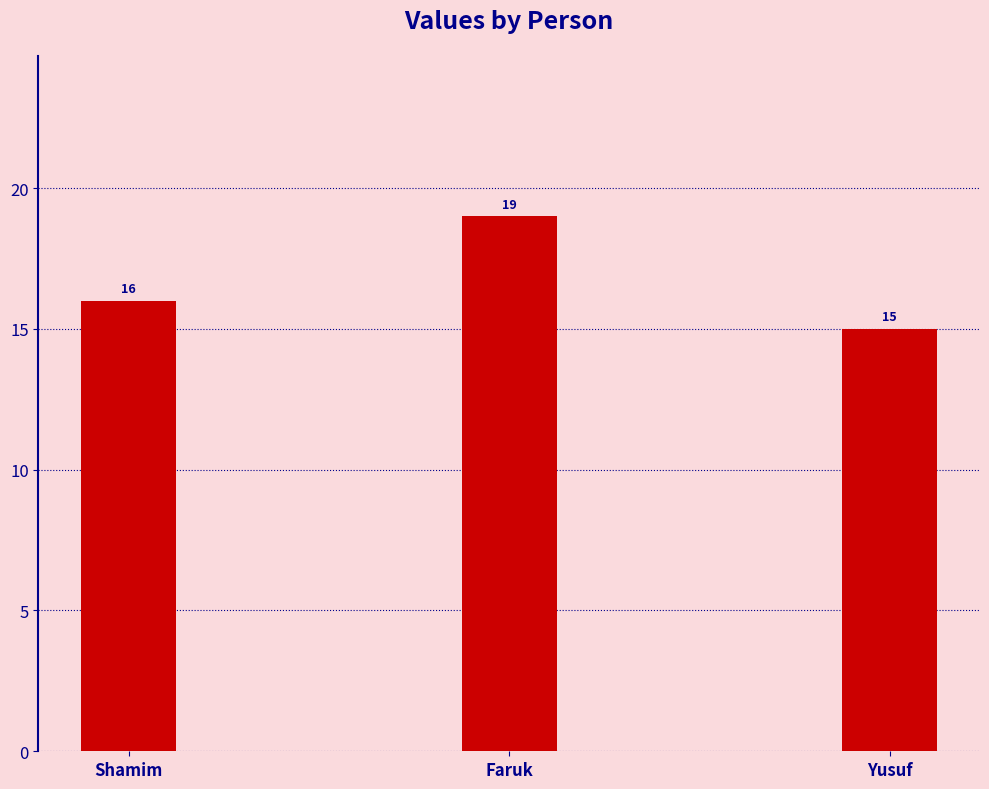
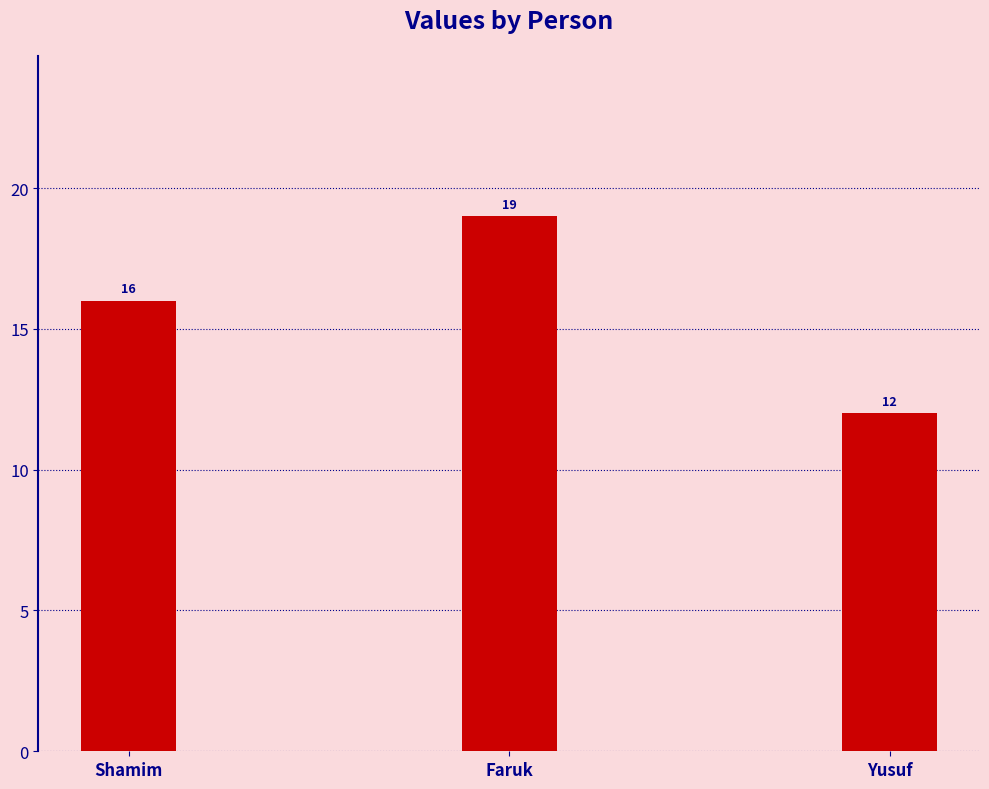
Yusuf: 15 -> 12
